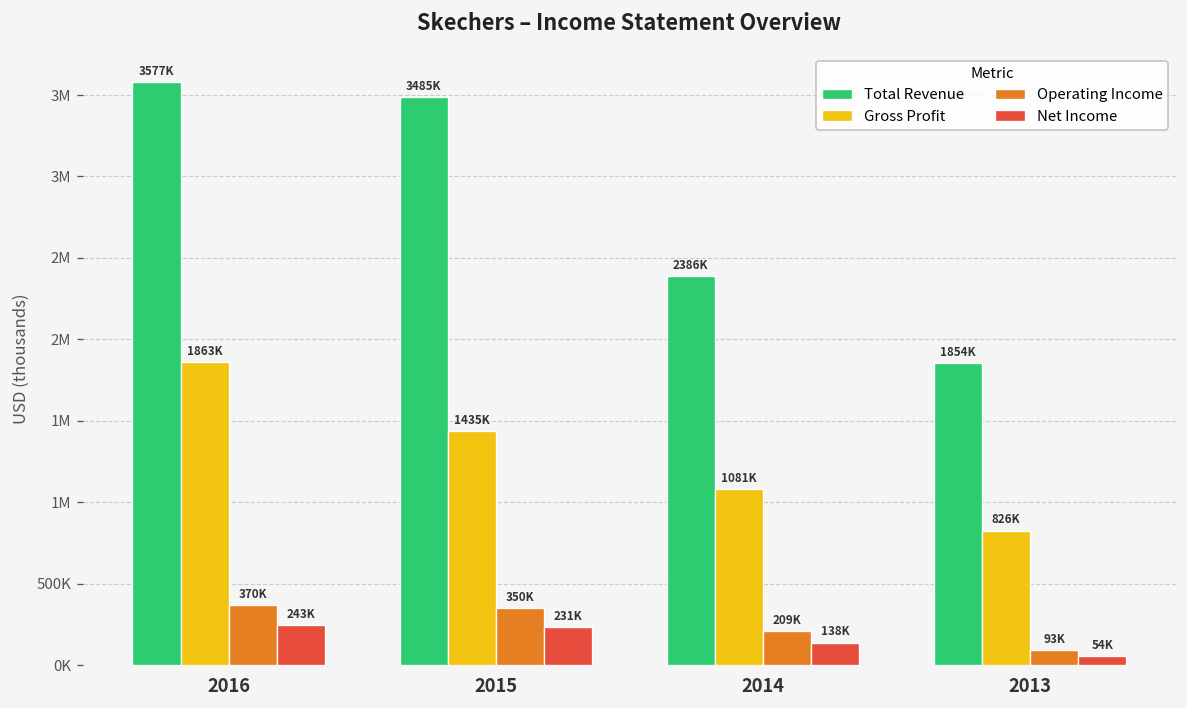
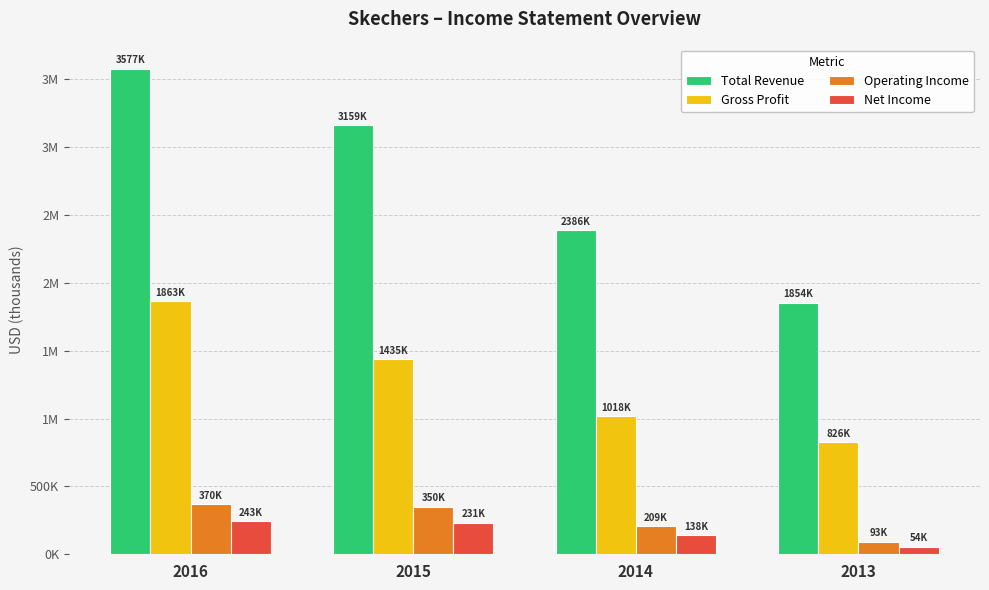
Total Revenue, 2015: 3485K -> 3159K
Gross Profit, 2014: 1081K -> 1018K
